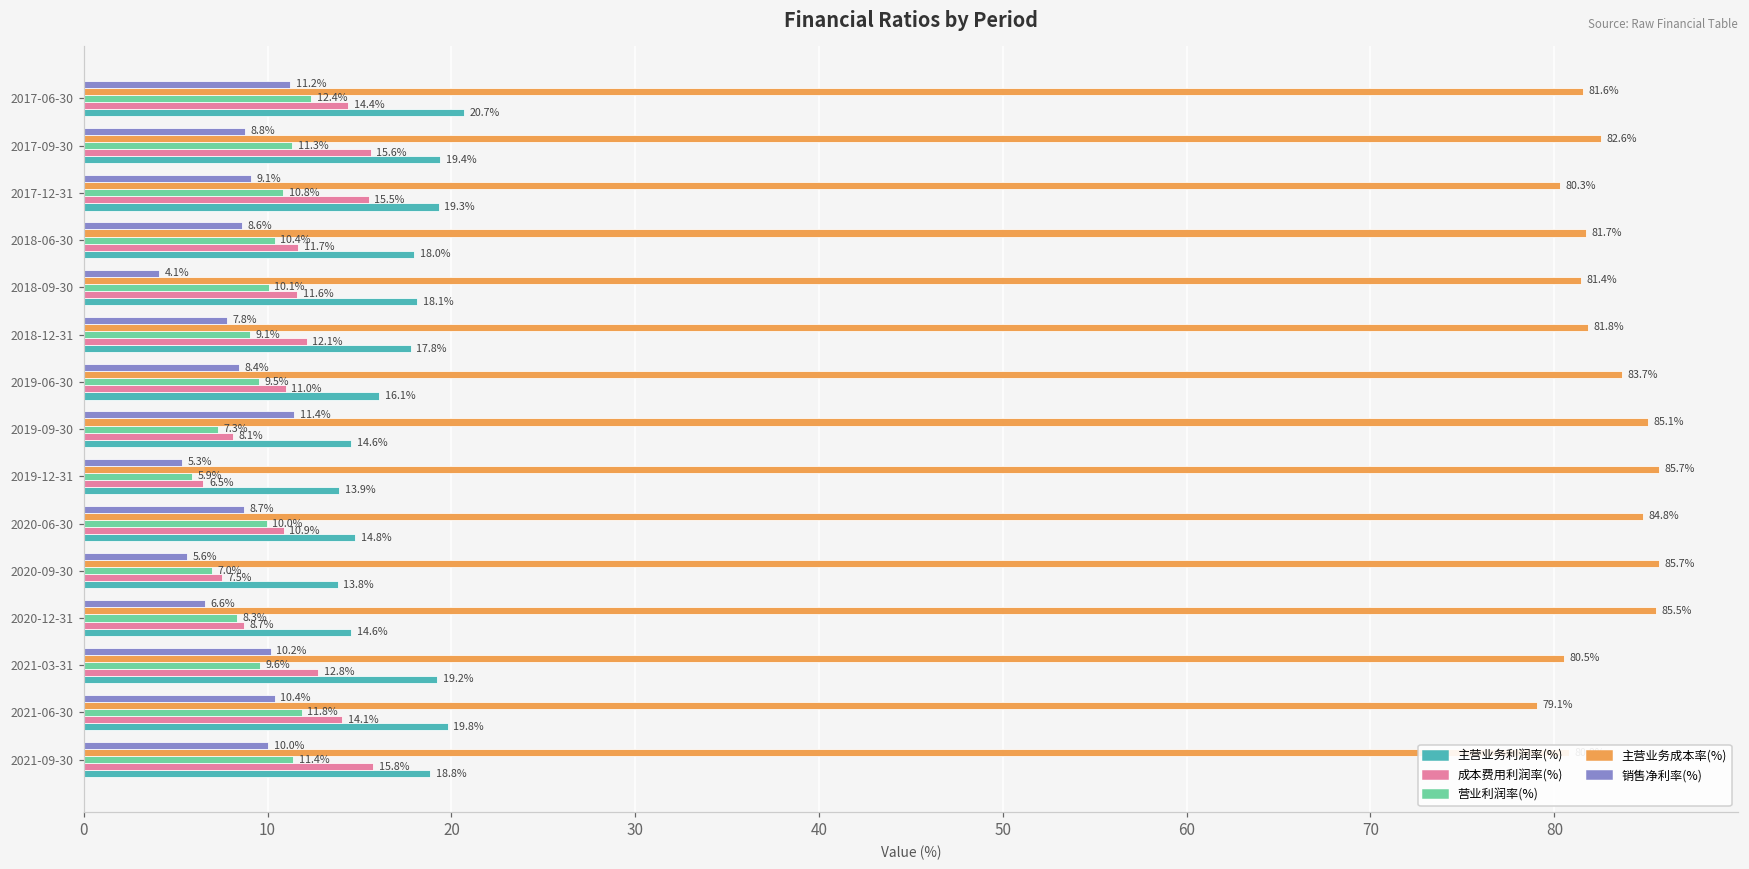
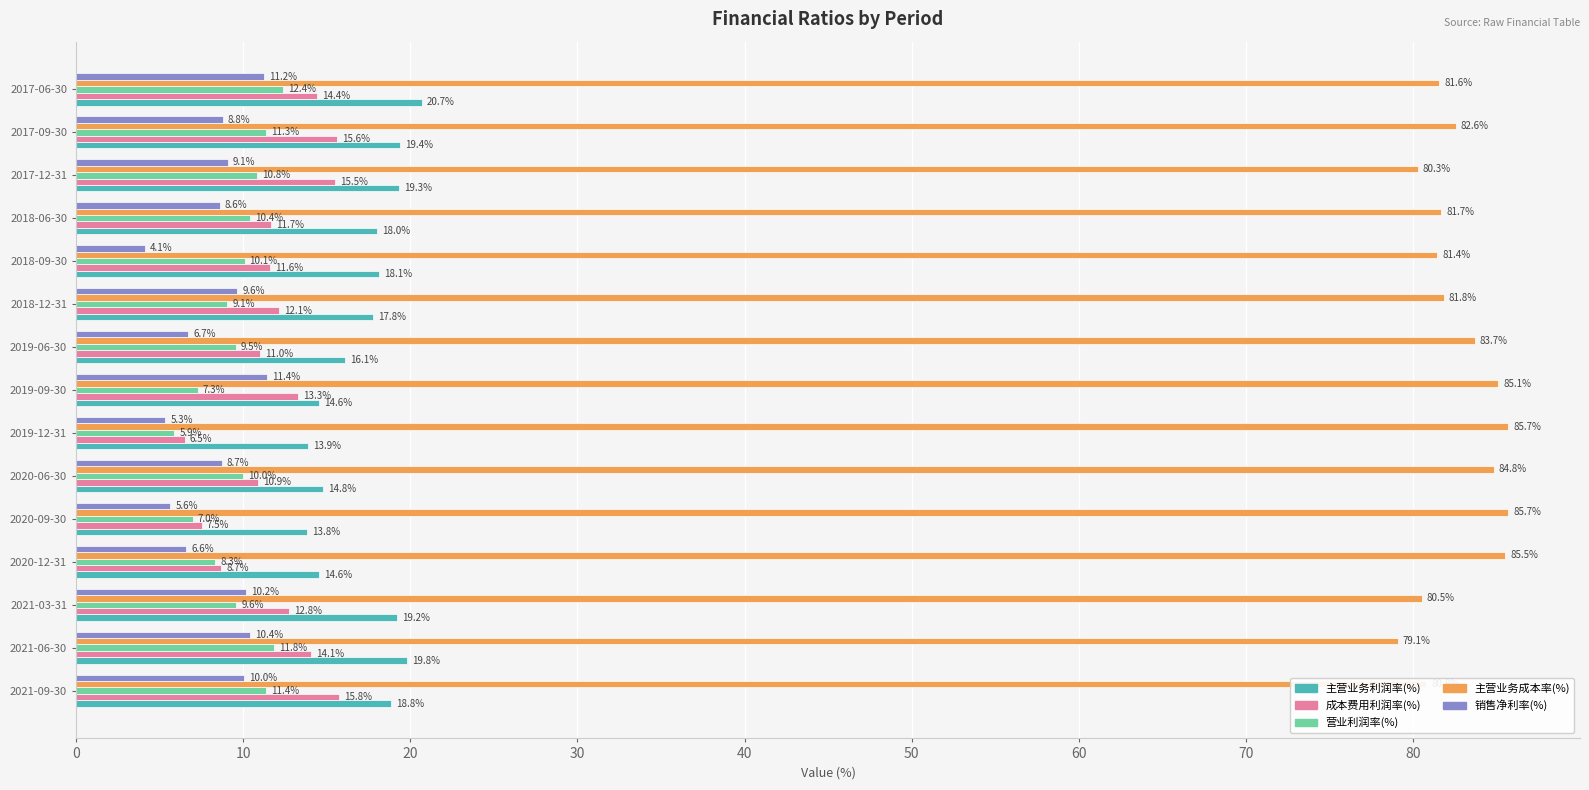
销售净利率(%), 2018-12-31: 7.8% -> 9.6%
销售净利率(%), 2019-06-30: 8.4% -> 6.7%
成本费用利润率(%), 2019-09-30: 8.1% -> 13.3%
